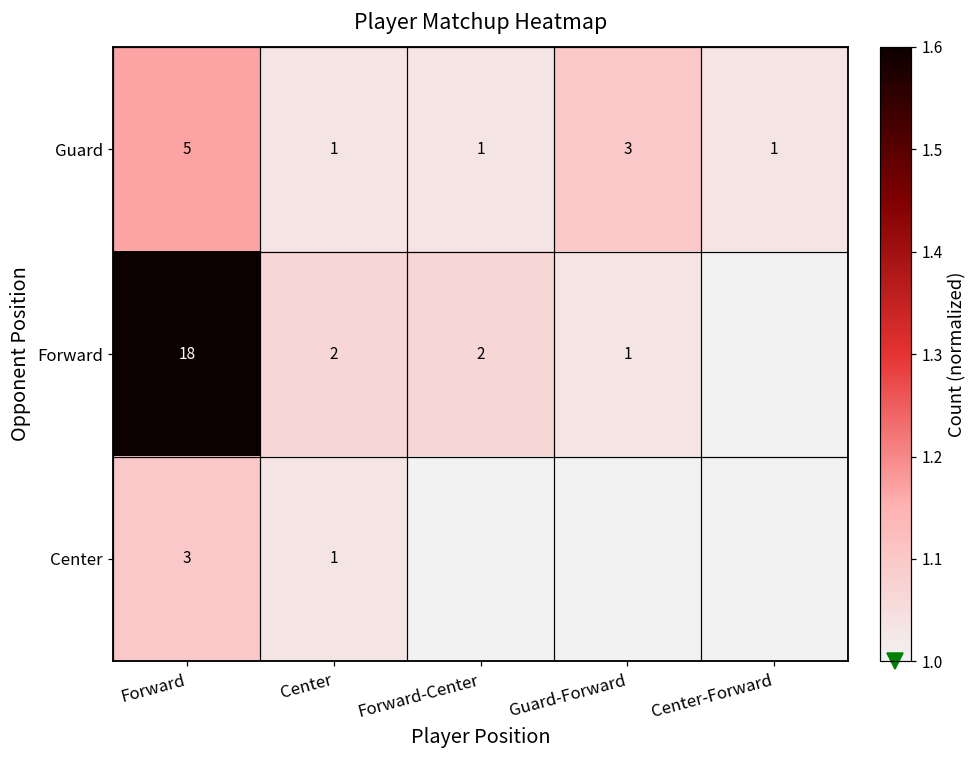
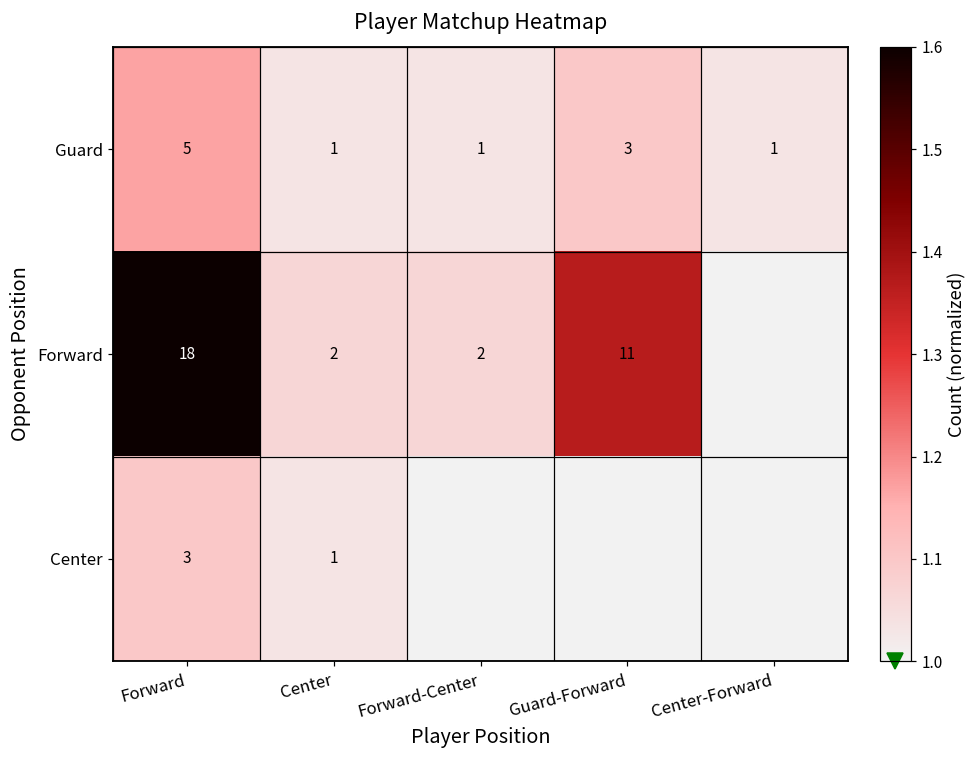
Forward, Guard-Forward: 1 -> 11
